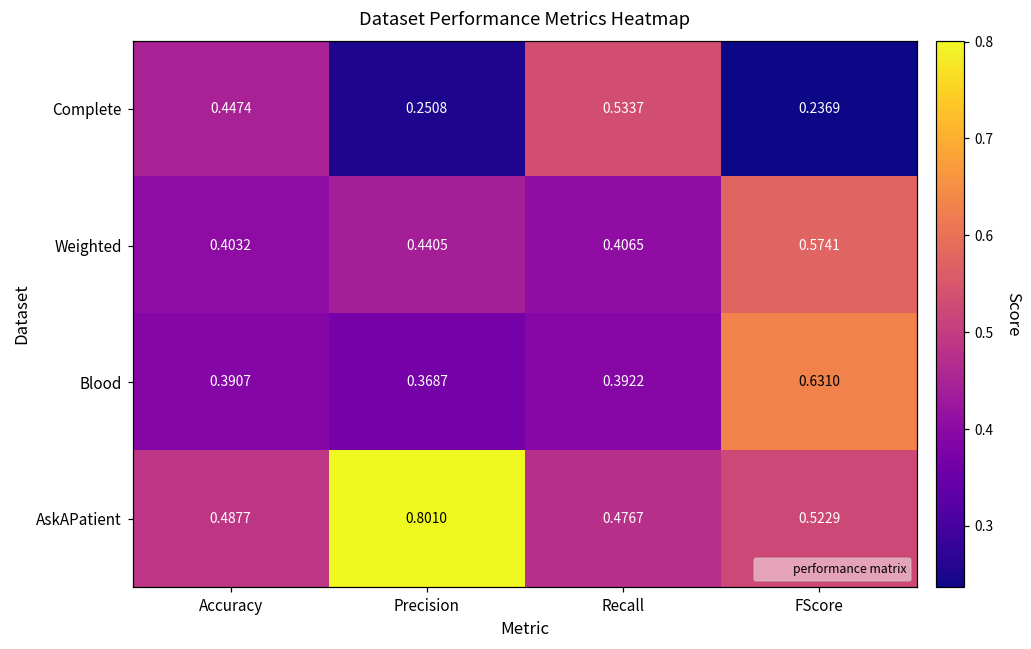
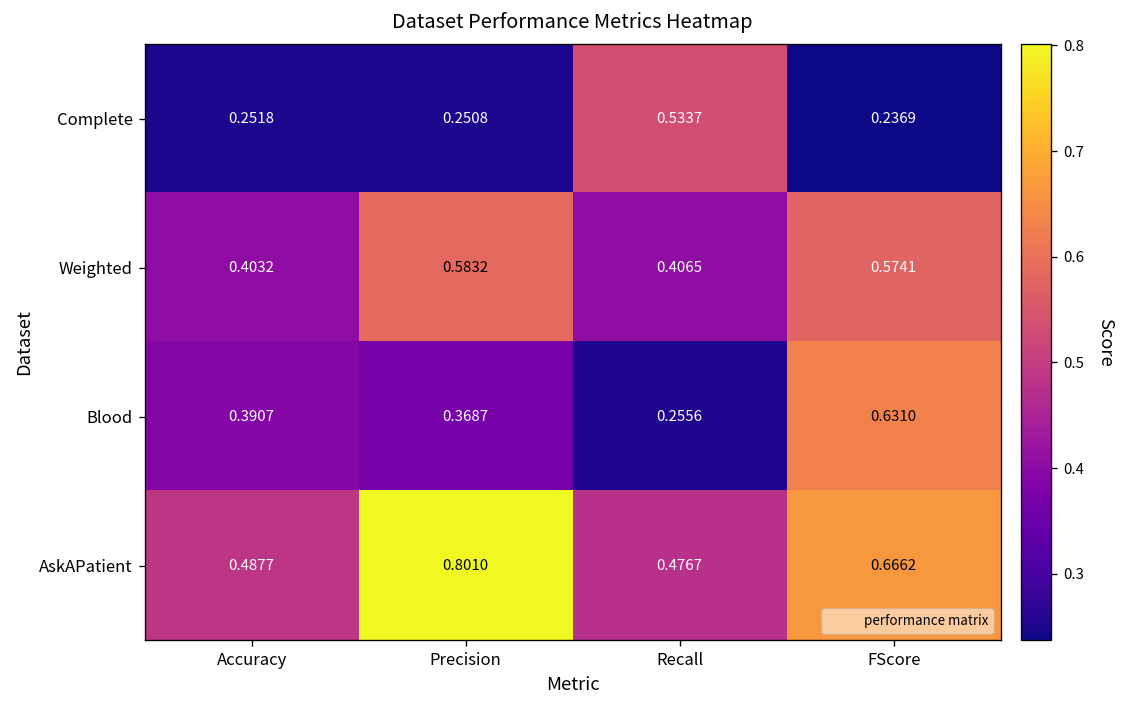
Complete, Accuracy: 0.4474 -> 0.2518
Weighted, Precision: 0.4405 -> 0.5832
Blood, Recall: 0.3922 -> 0.2556
AskAPatient, FScore: 0.5229 -> 0.6662
